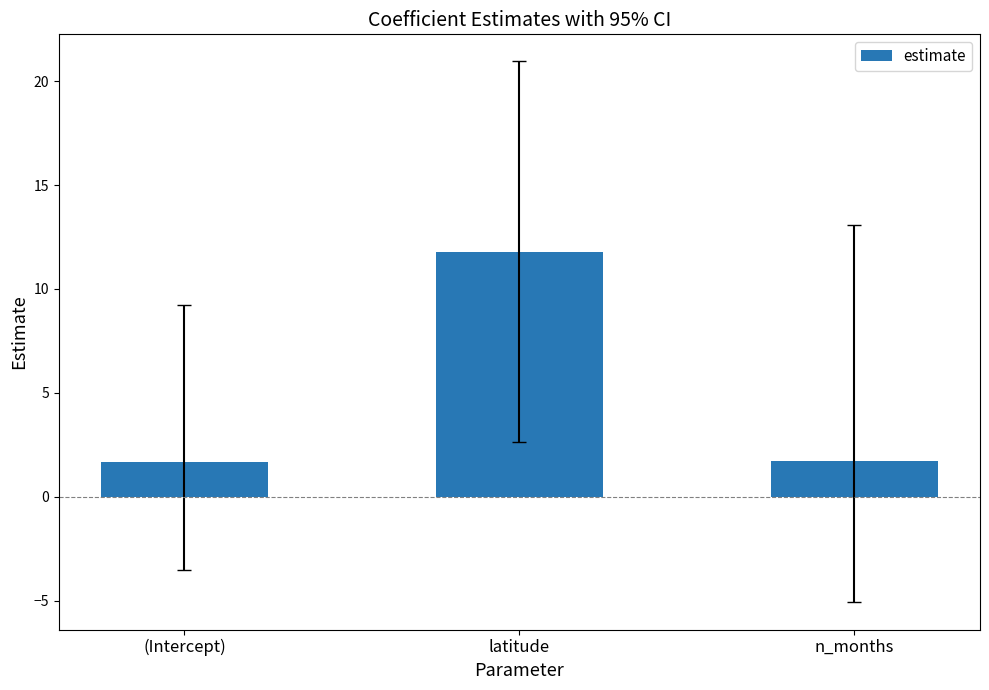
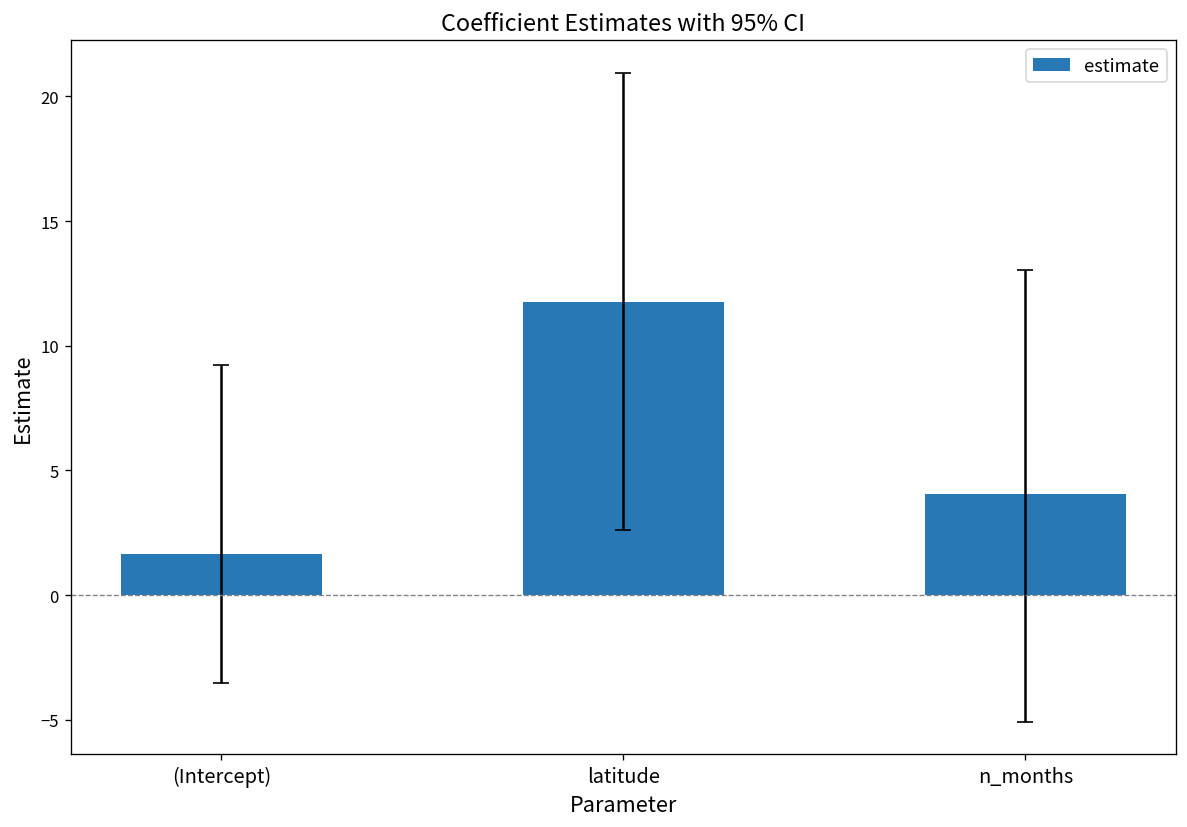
estimate, n_months: 1.7 -> 4.0
